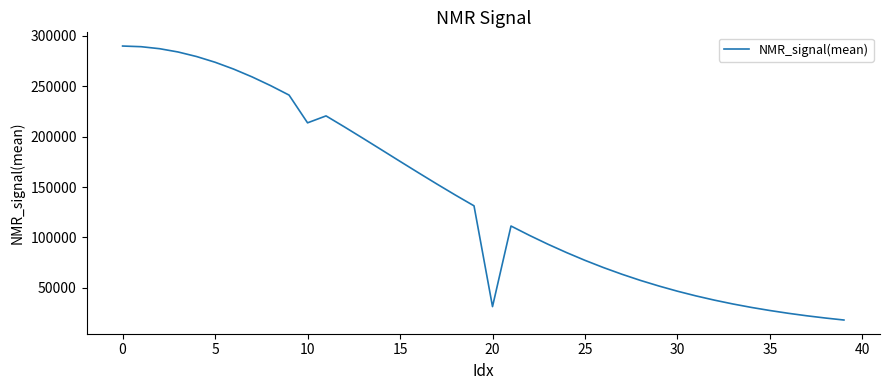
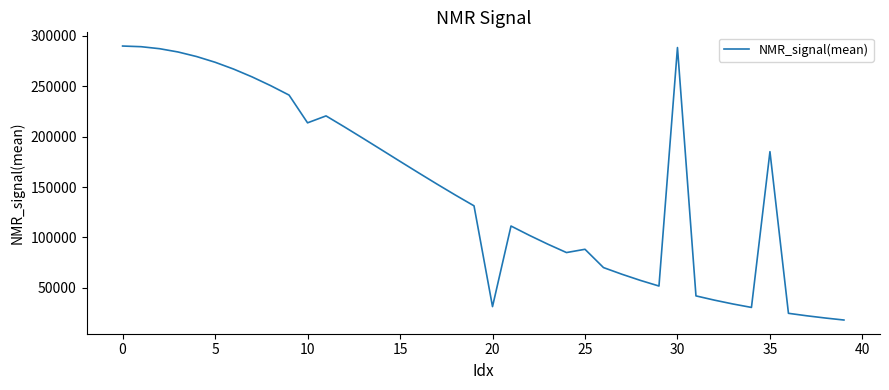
25: 77000 -> 88000
30: 47000 -> 288000
35: 28000 -> 185000
